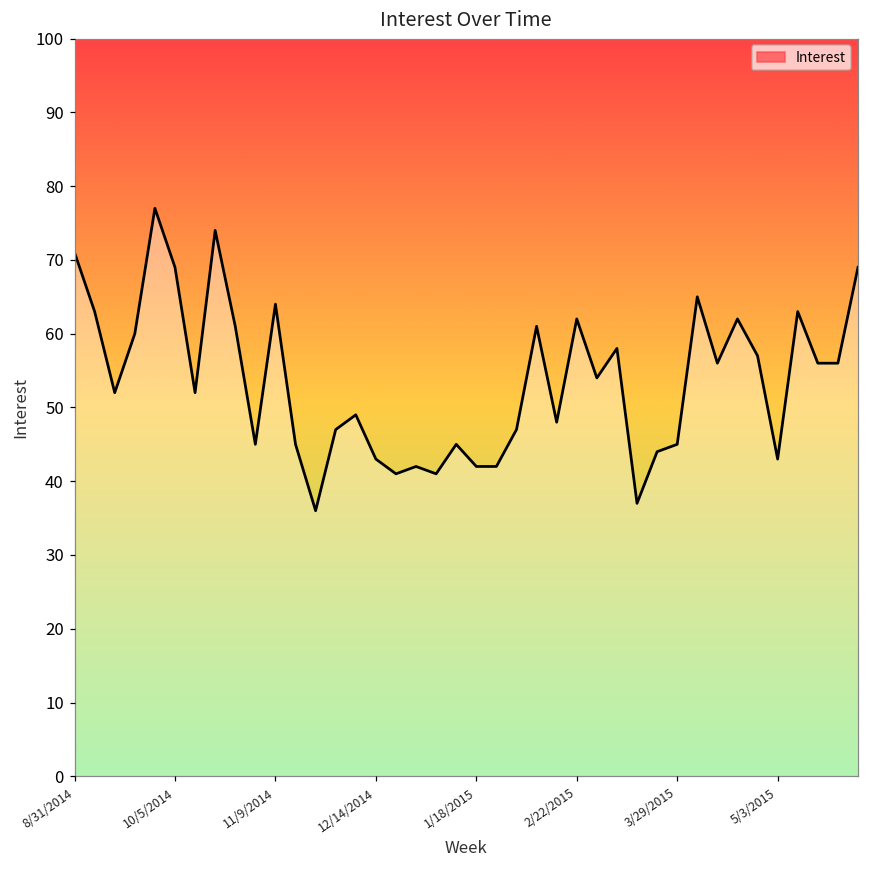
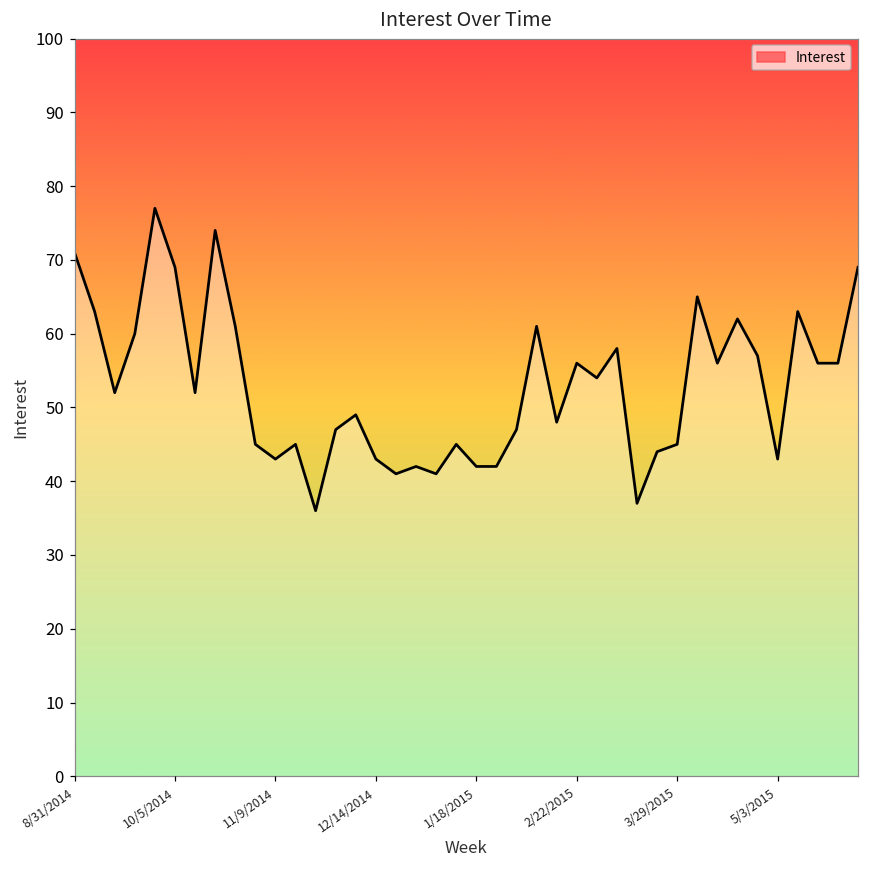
11/9/2014: 64 -> 43
2/22/2015: 62 -> 56
